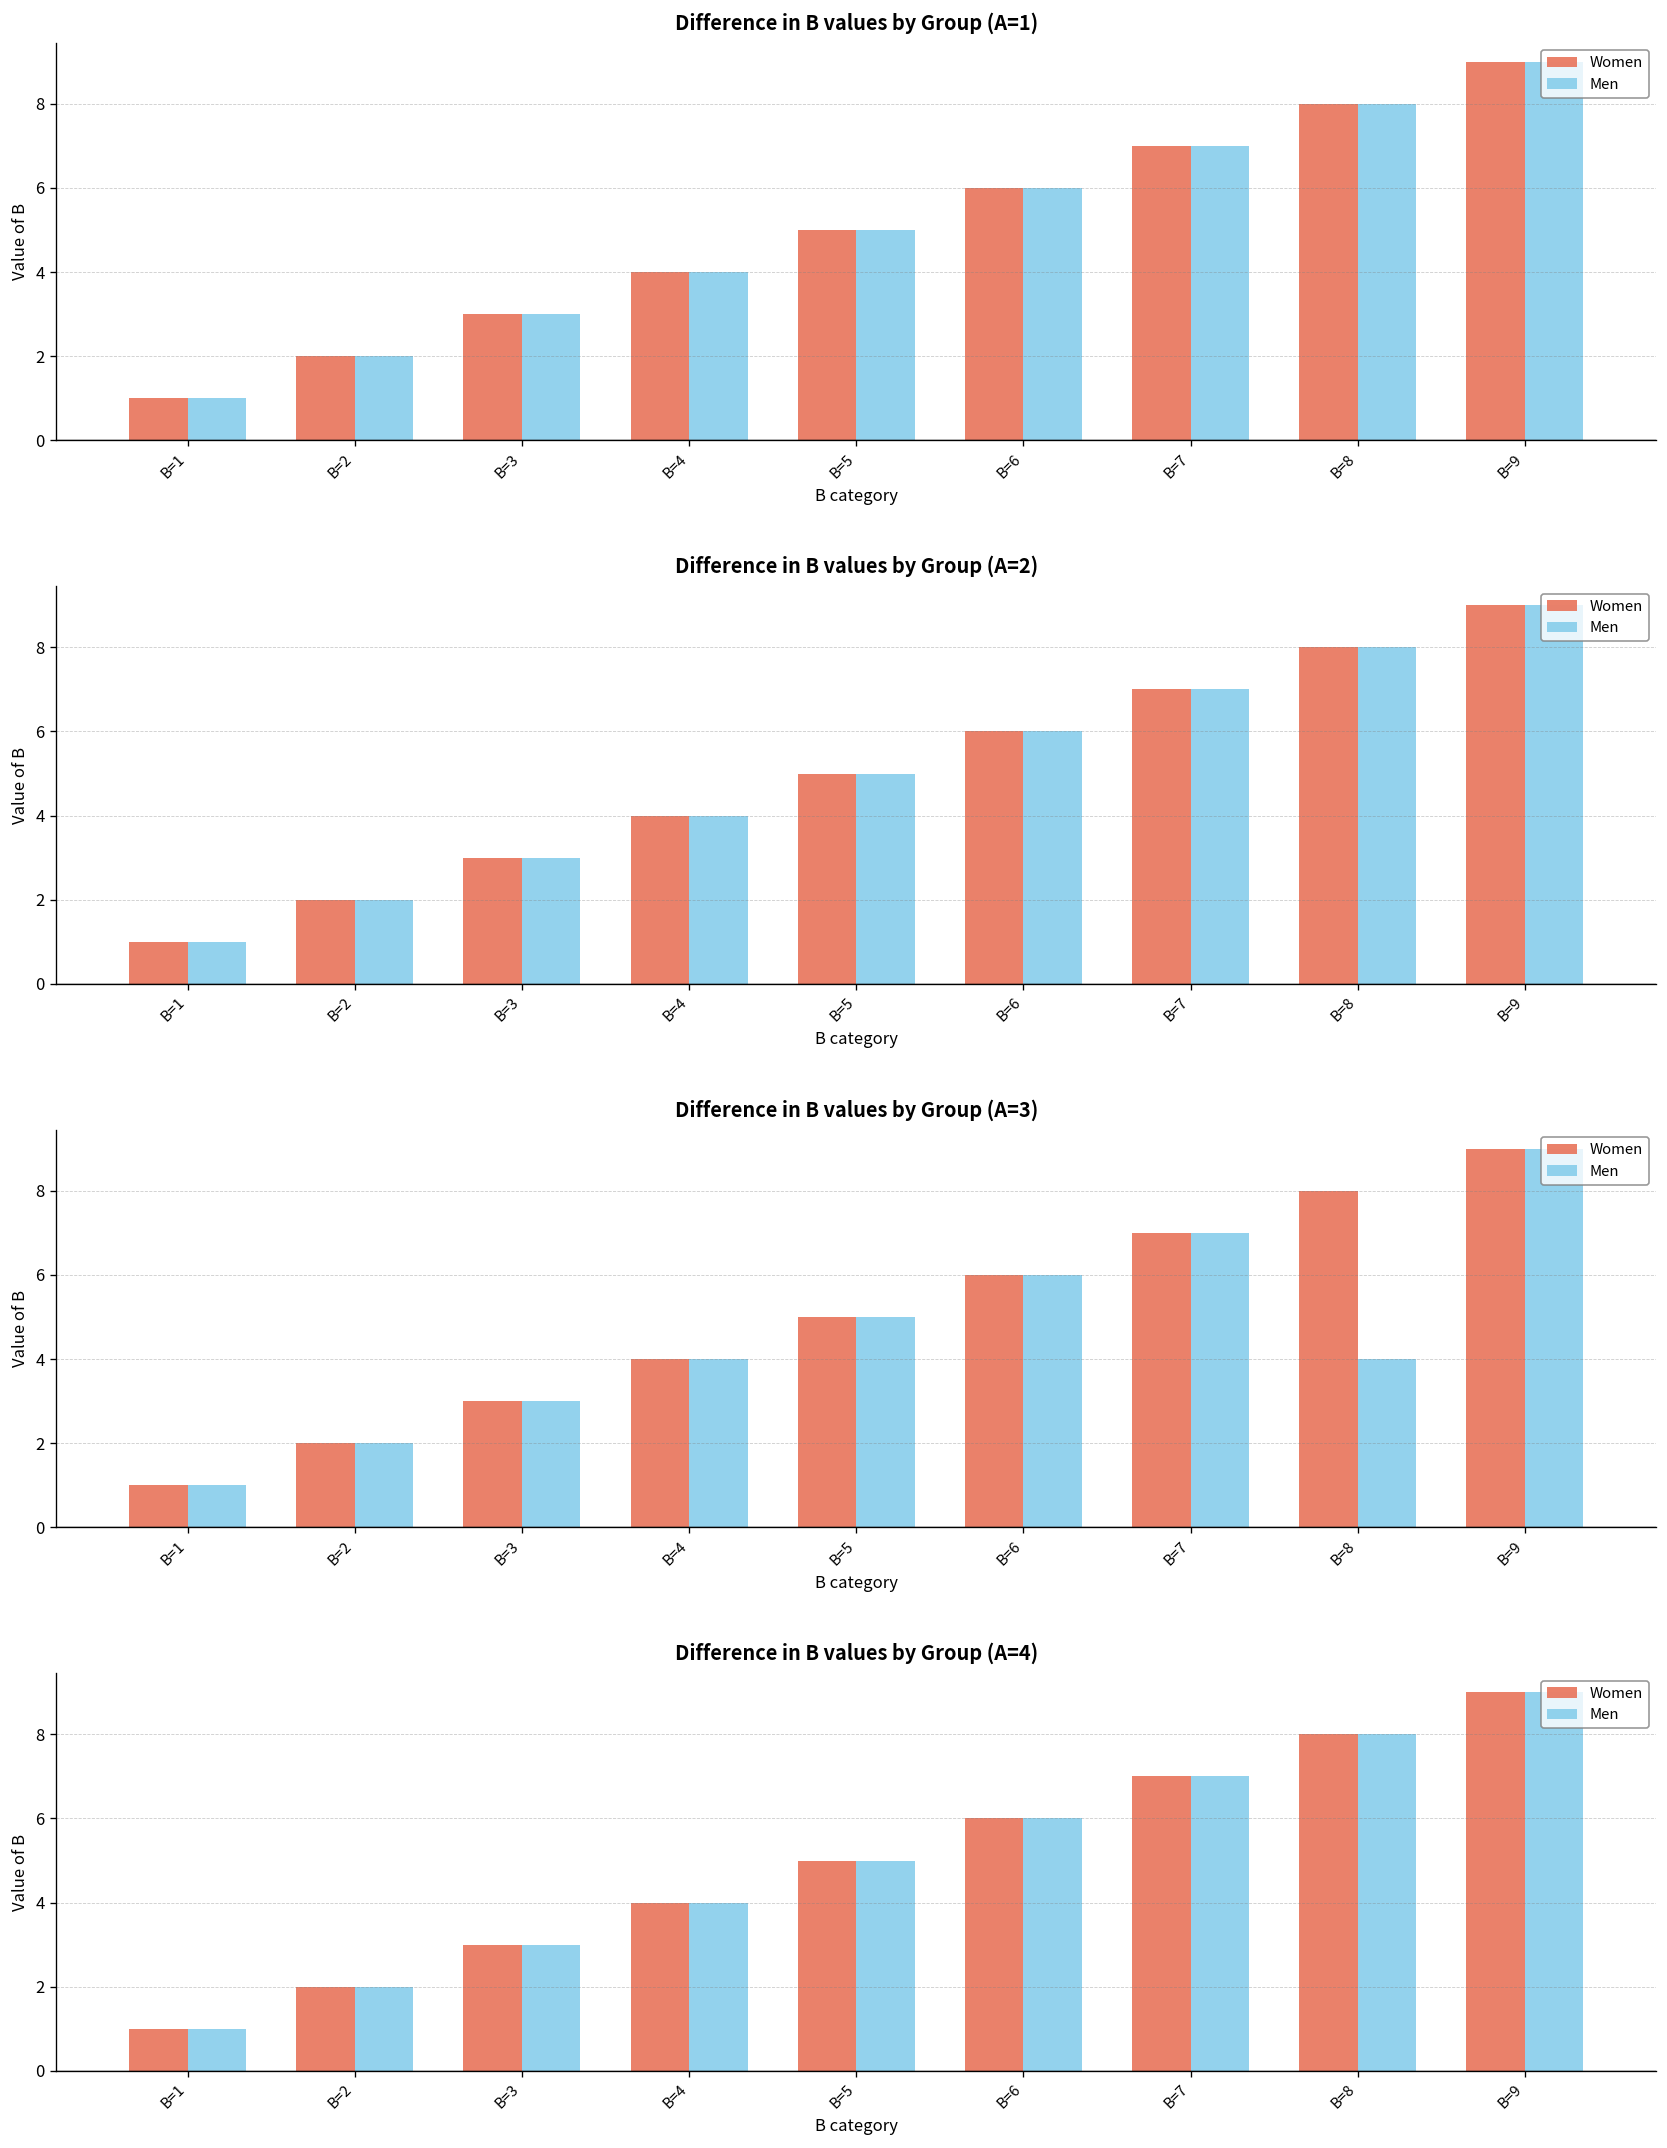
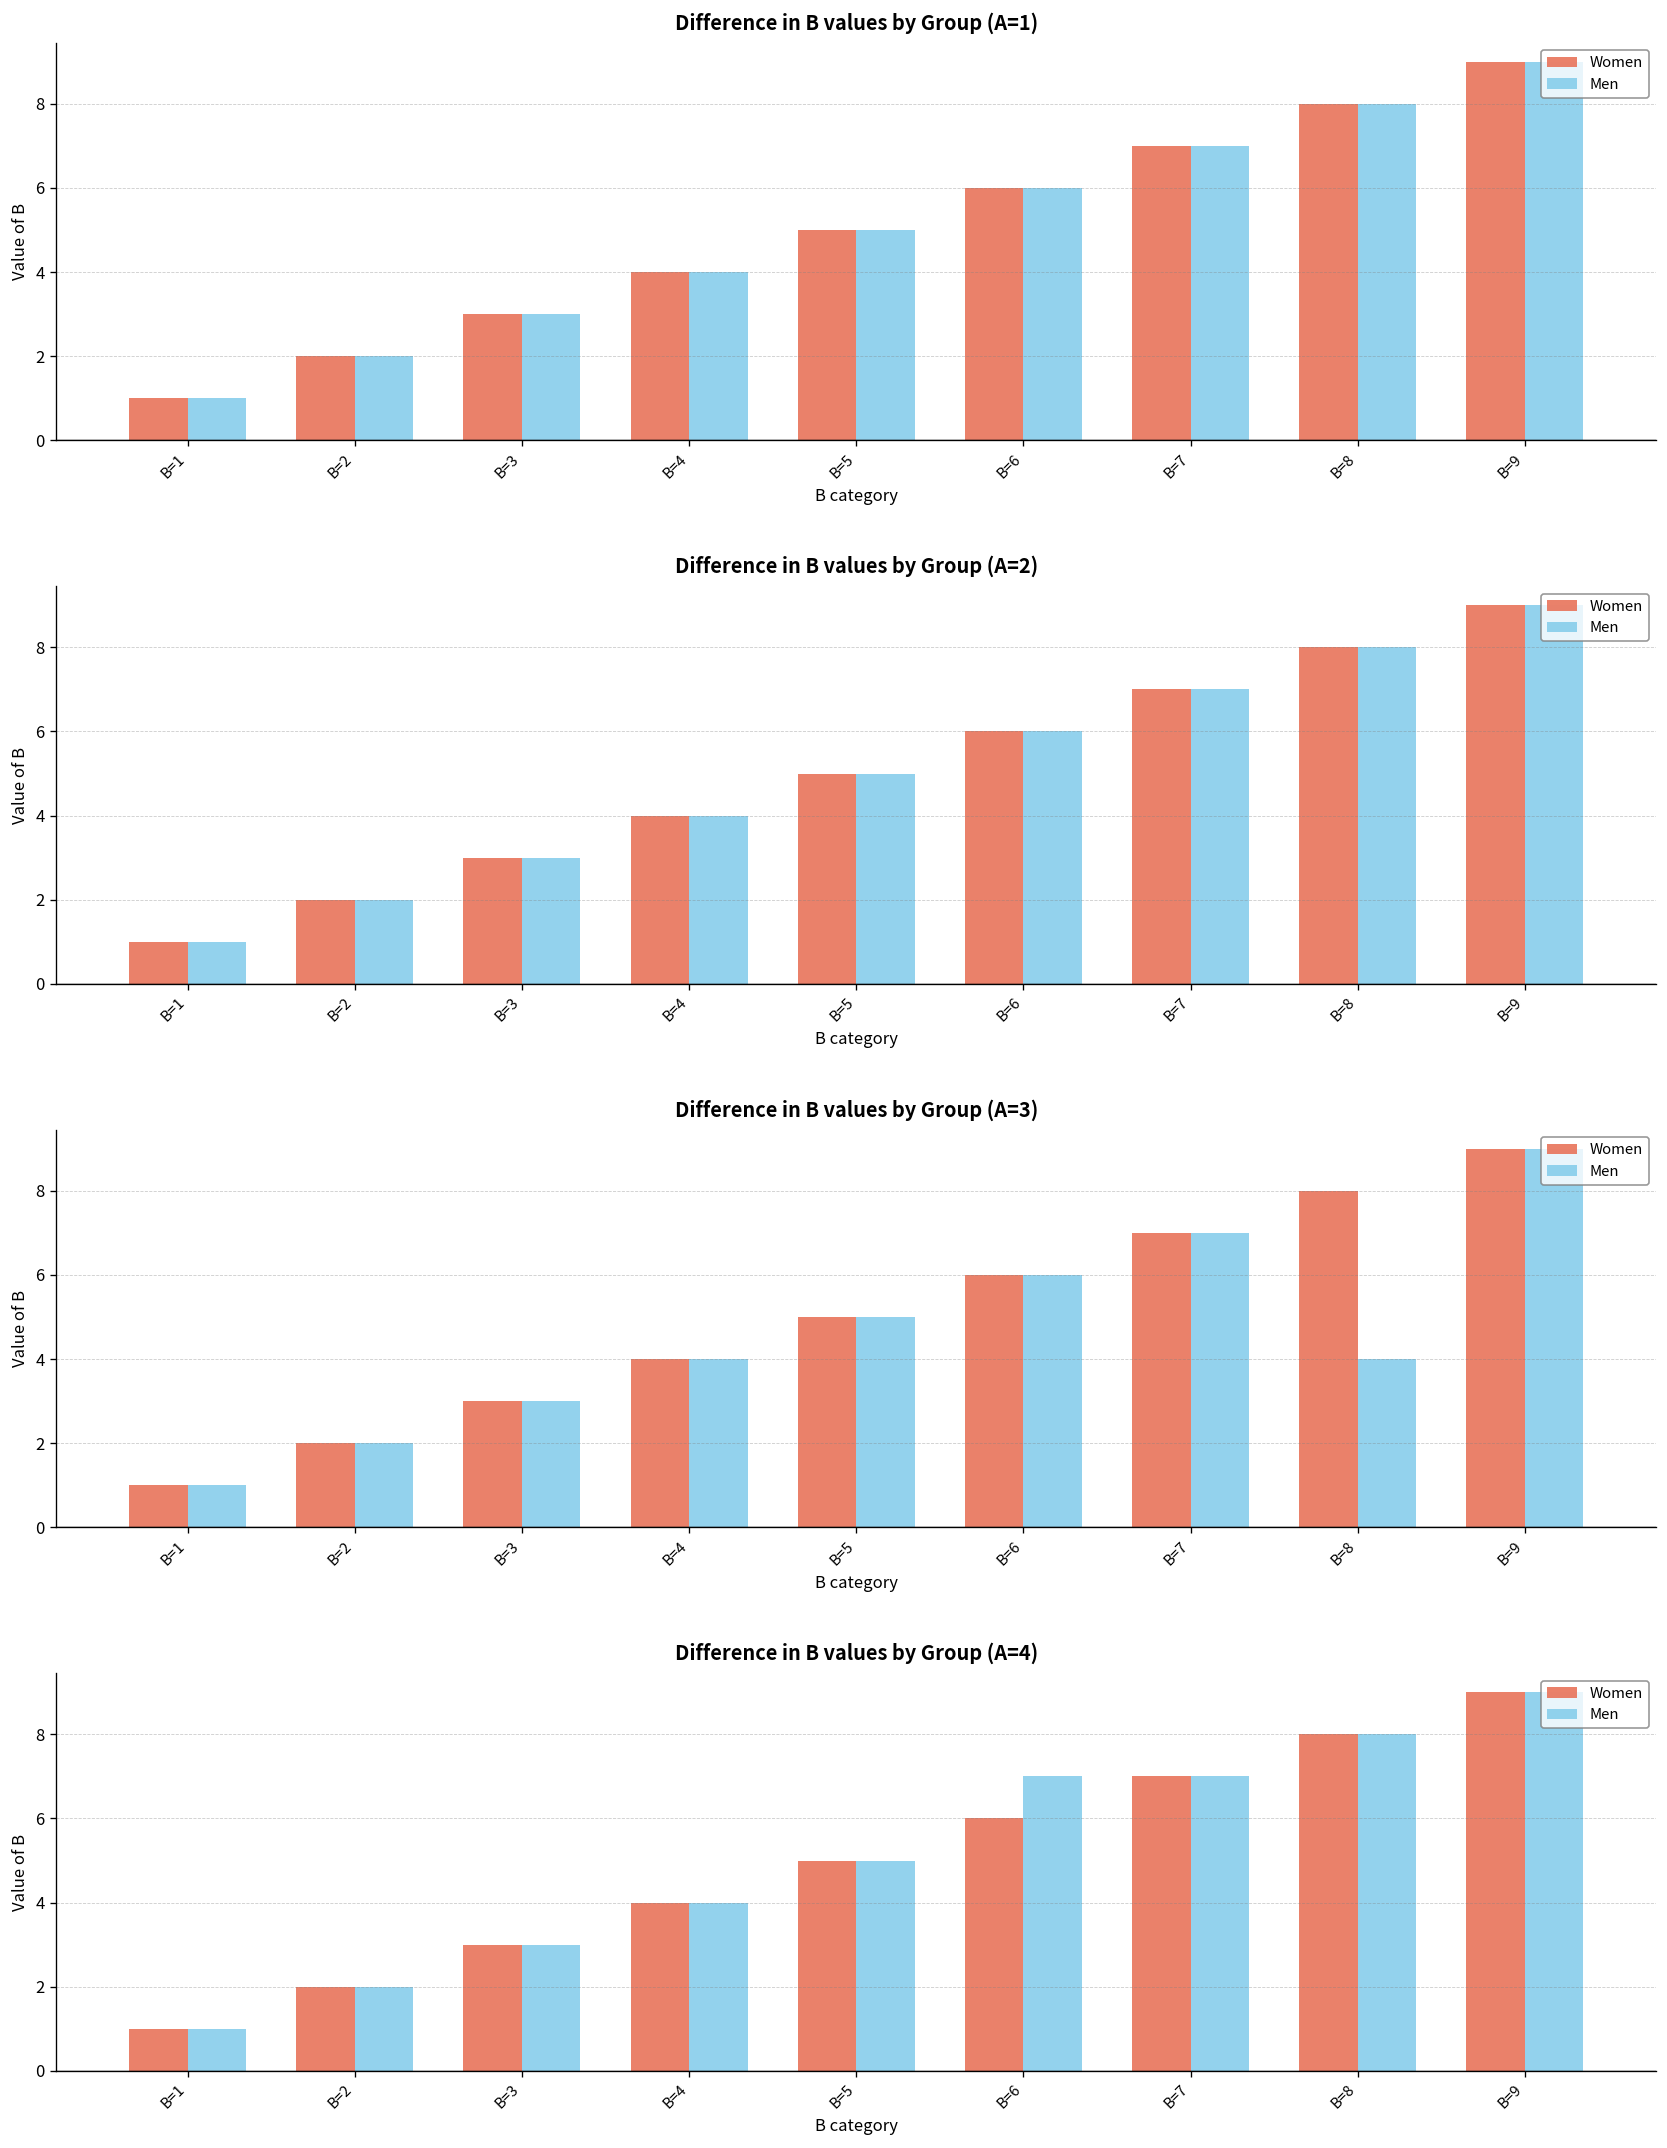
Difference in B values by Group (A=4), Men, B=6: 6 -> 7
